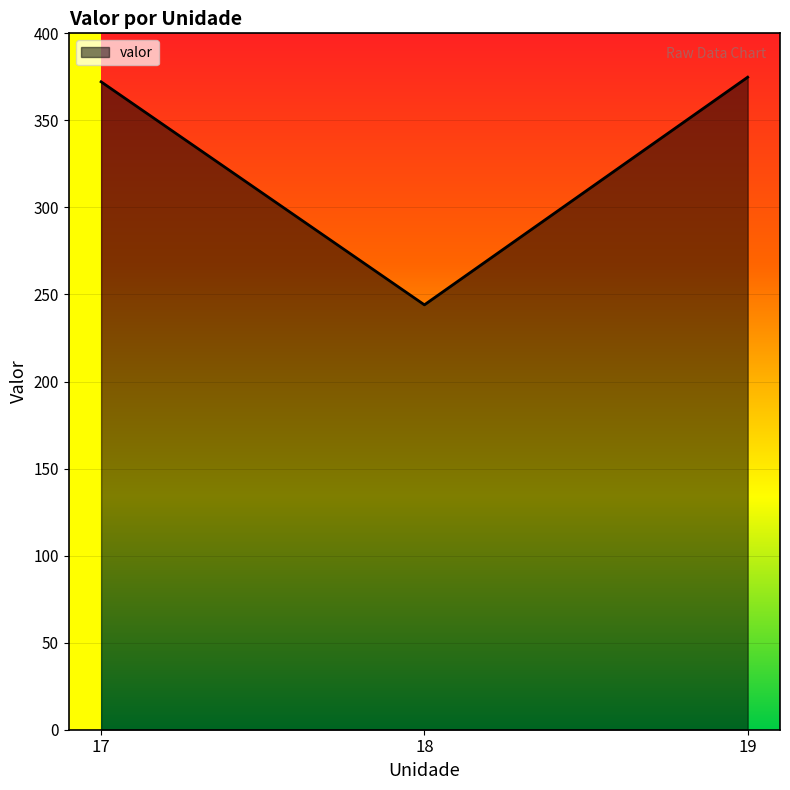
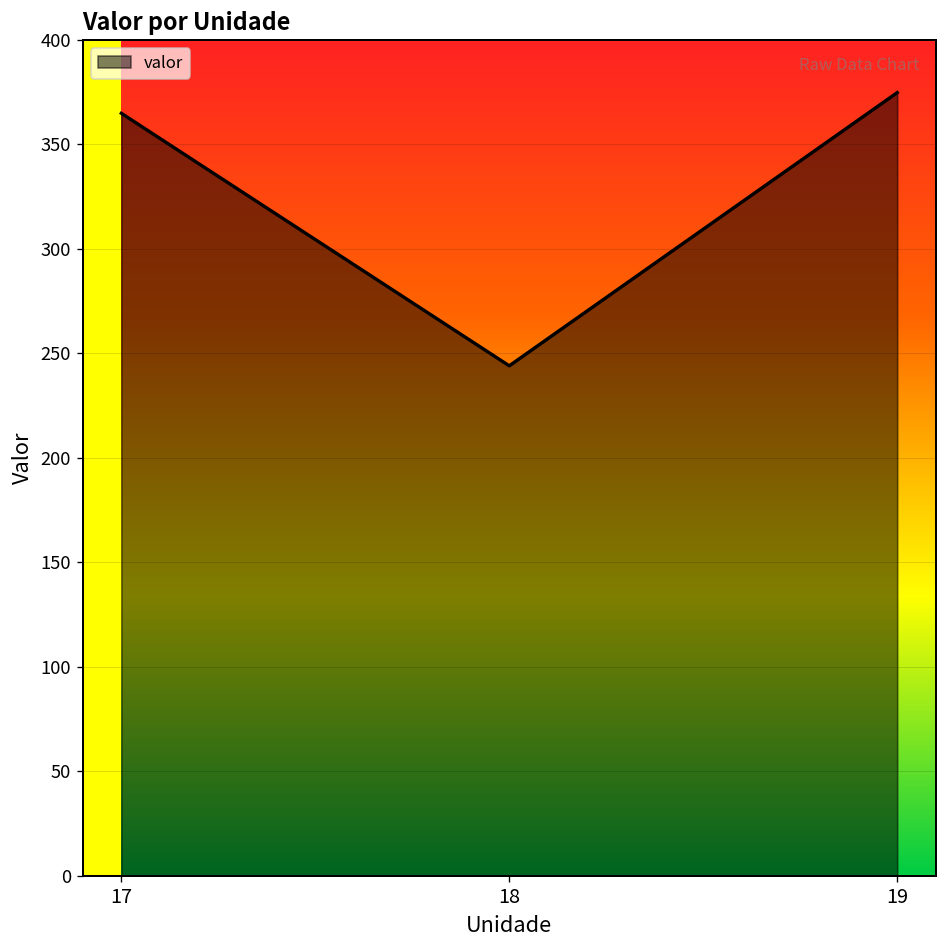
17: 372 -> 365
